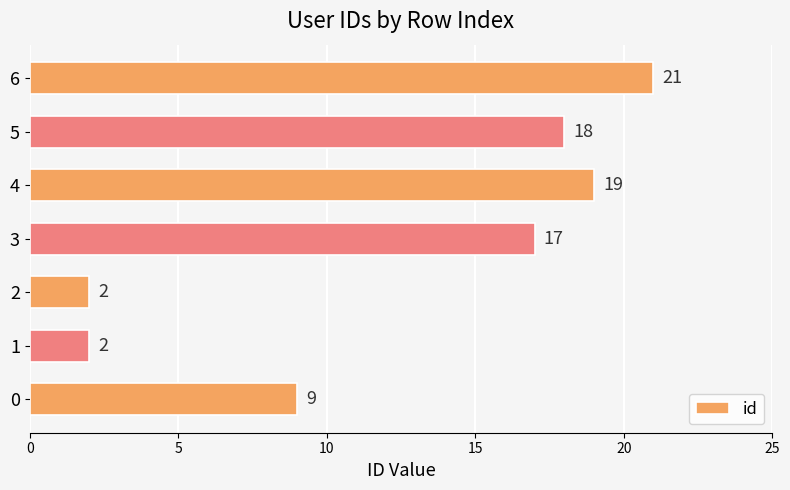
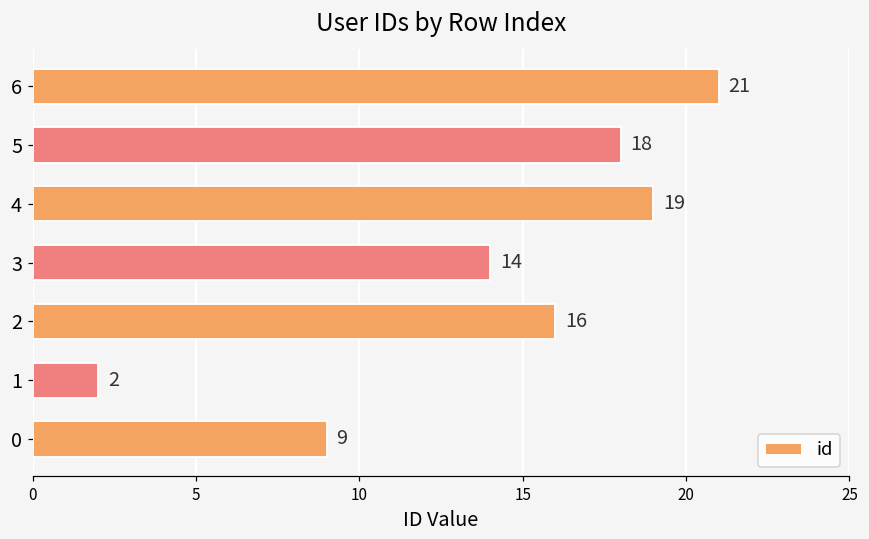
3: 17 -> 14
2: 2 -> 16
